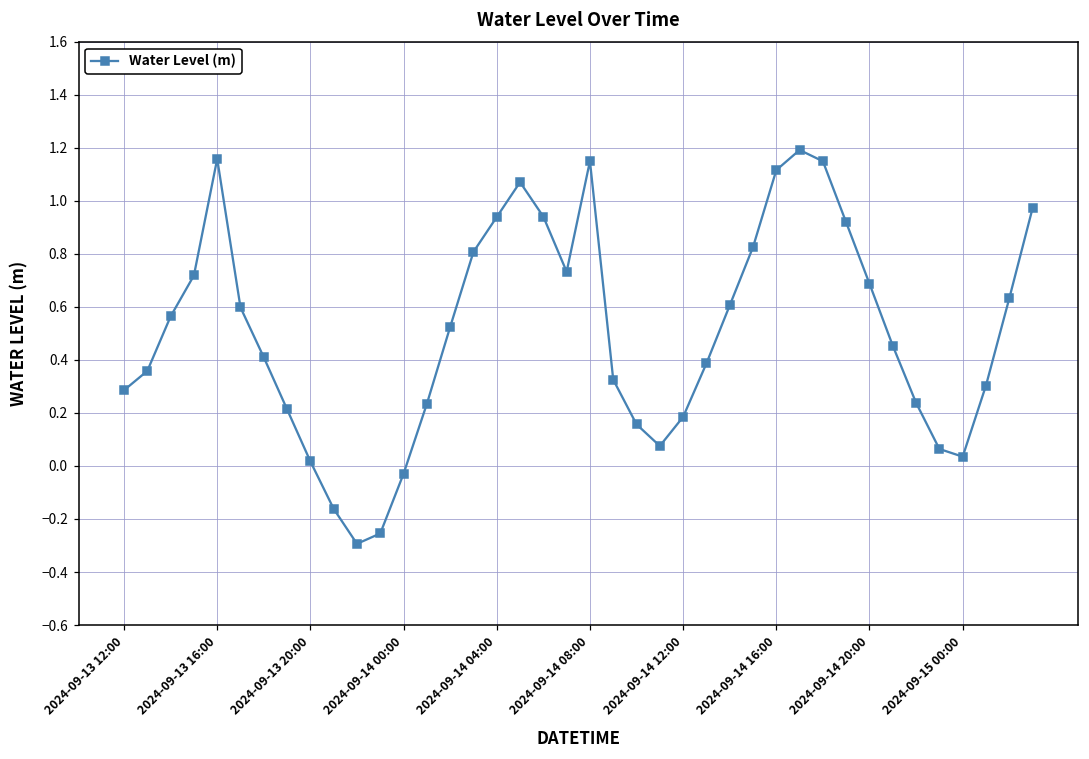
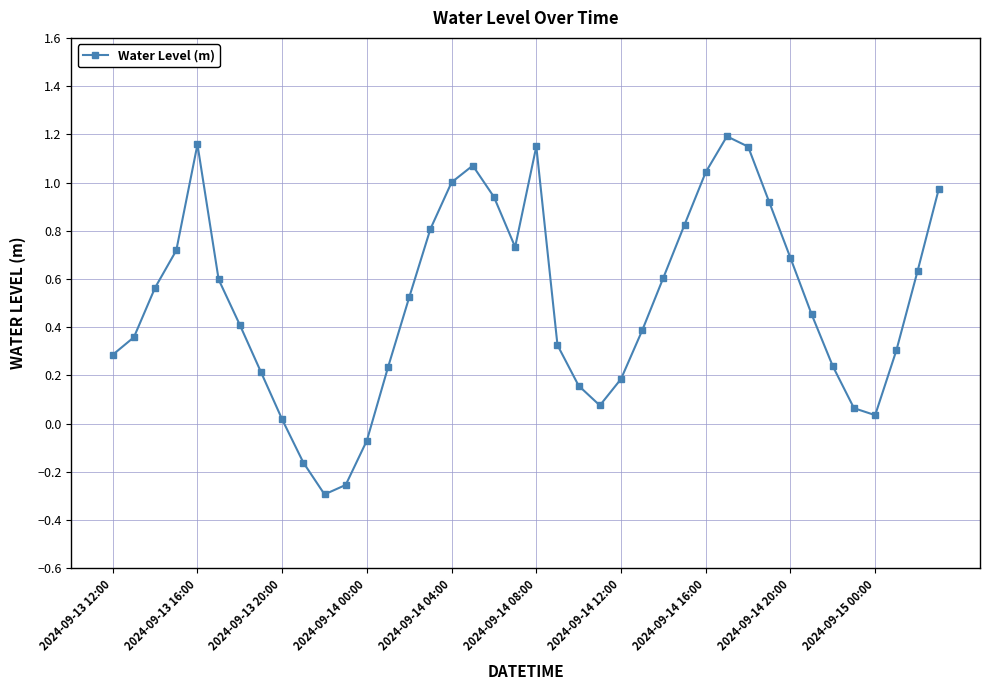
2024-09-14 00:00: -0.03 -> -0.07
2024-09-14 04:00: 0.94 -> 1.00
2024-09-14 16:00: 1.12 -> 1.04
